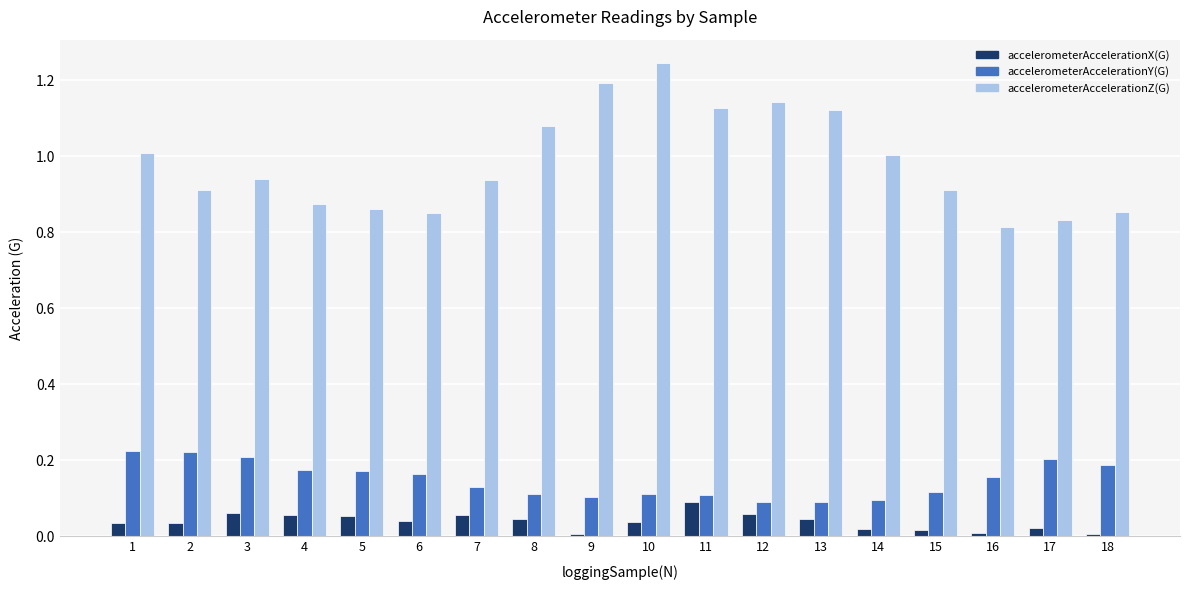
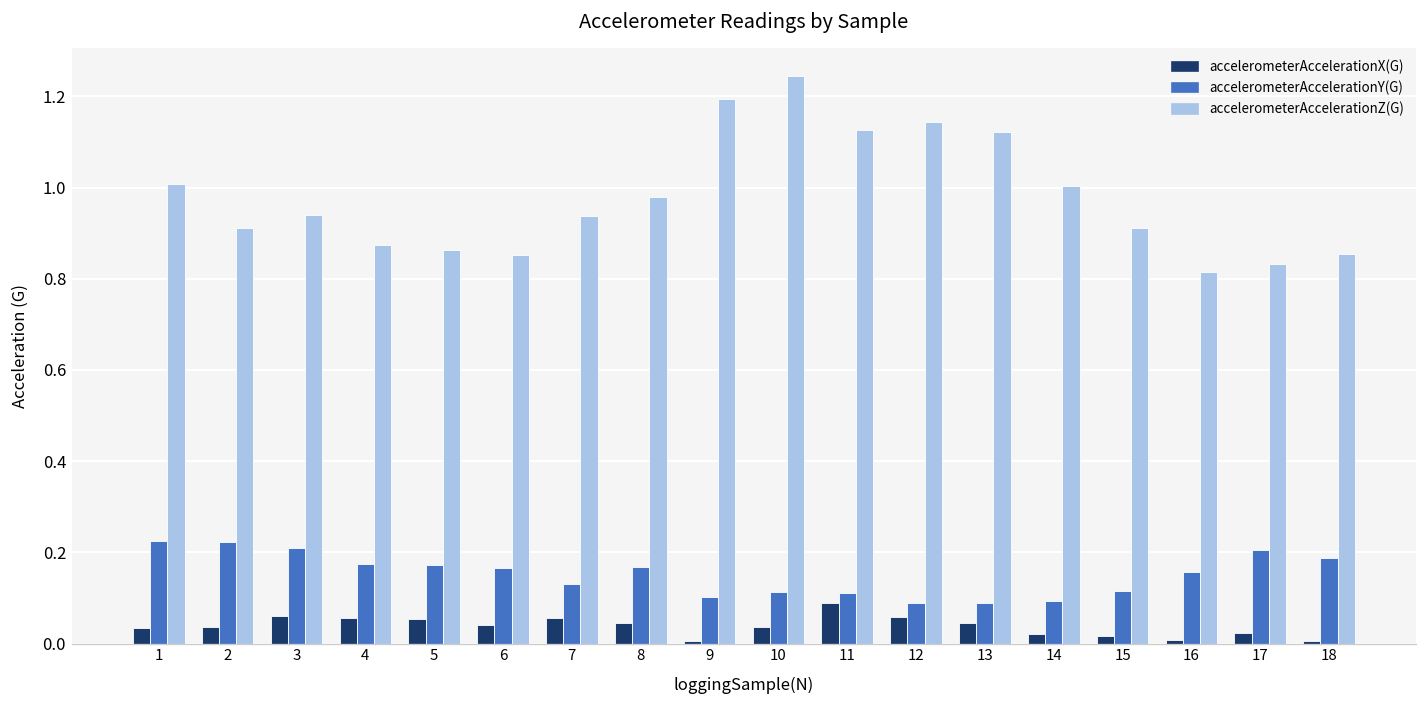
accelerometerAccelerationY(G), 8: 0.11 -> 0.17
accelerometerAccelerationZ(G), 8: 1.08 -> 0.98
